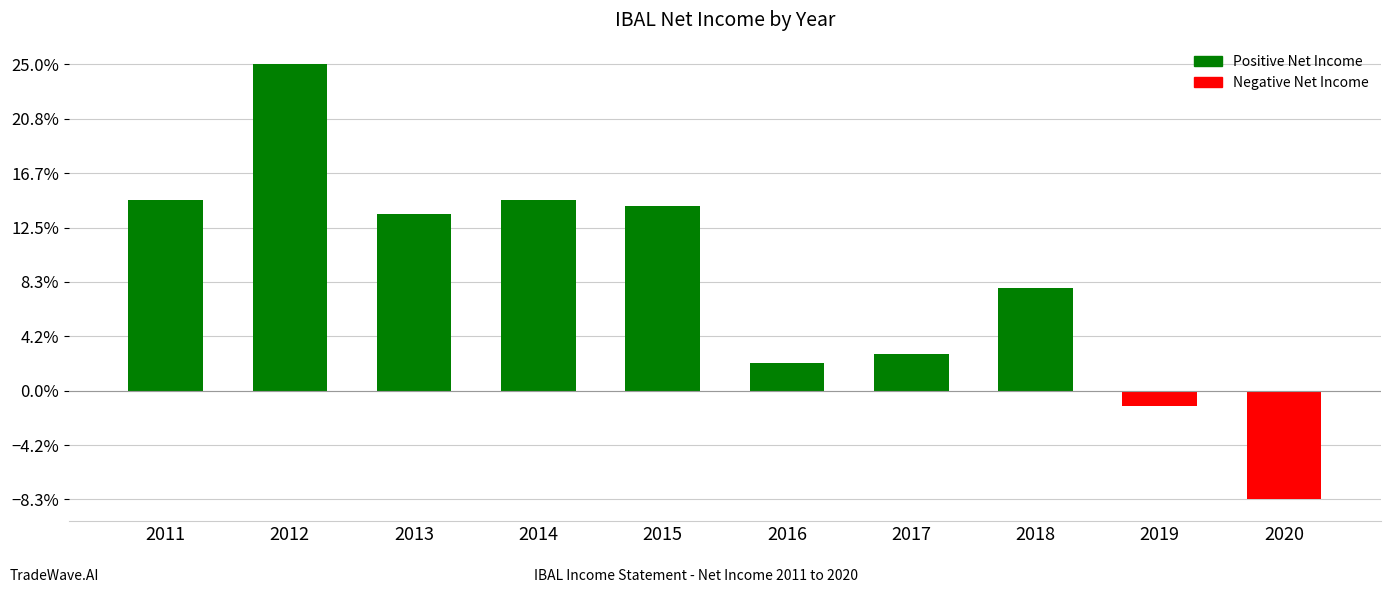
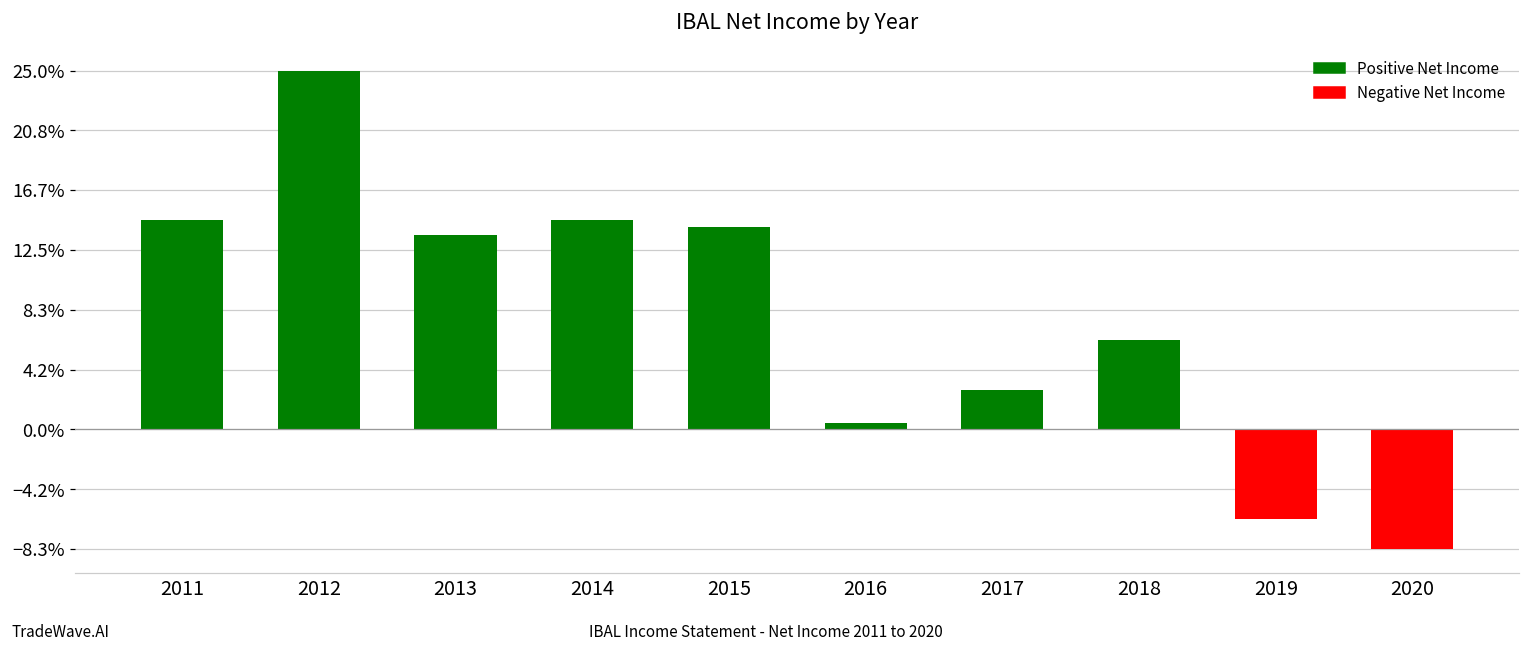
2016: 2.1% -> 0.4%
2018: 7.8% -> 6.3%
2019: -1.1% -> -6.3%
